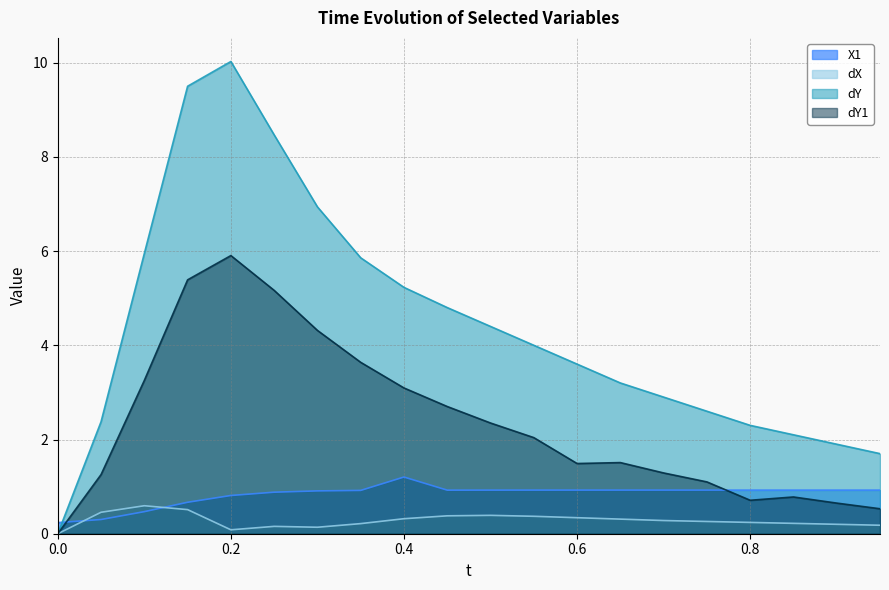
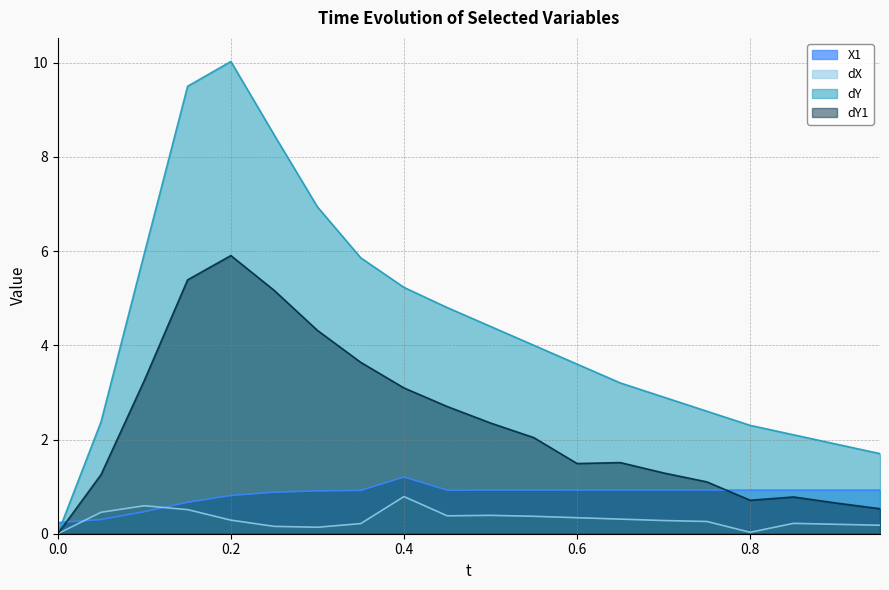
dX, 0.2: 0.1 -> 0.3
dX, 0.4: 0.3 -> 0.8
dX, 0.8: 0.2 -> 0.0
